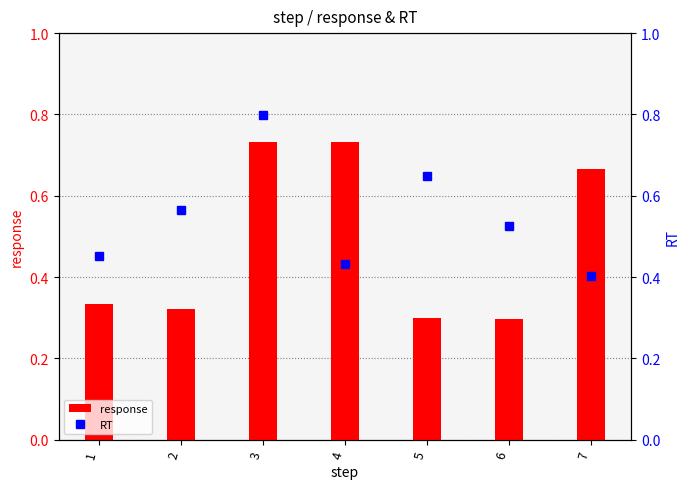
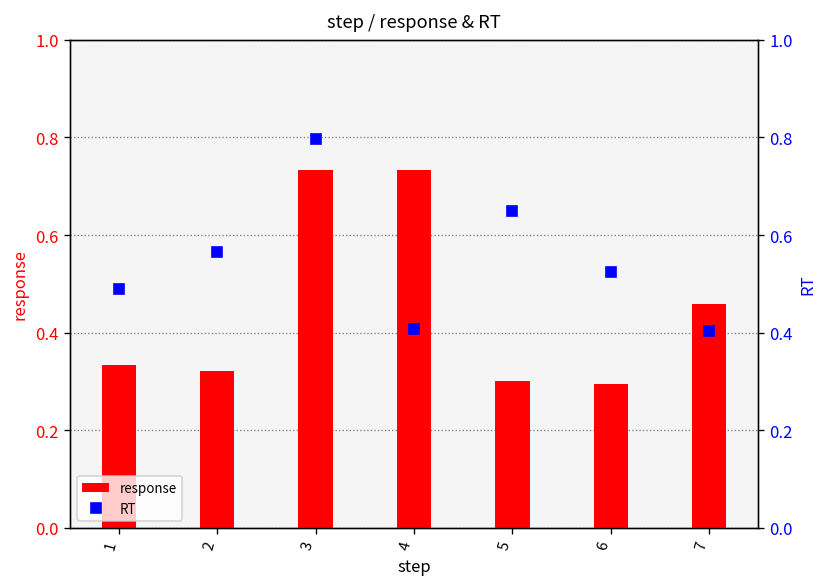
response, 7: 0.67 -> 0.46
RT, 1: 0.45 -> 0.49
RT, 4: 0.43 -> 0.41
